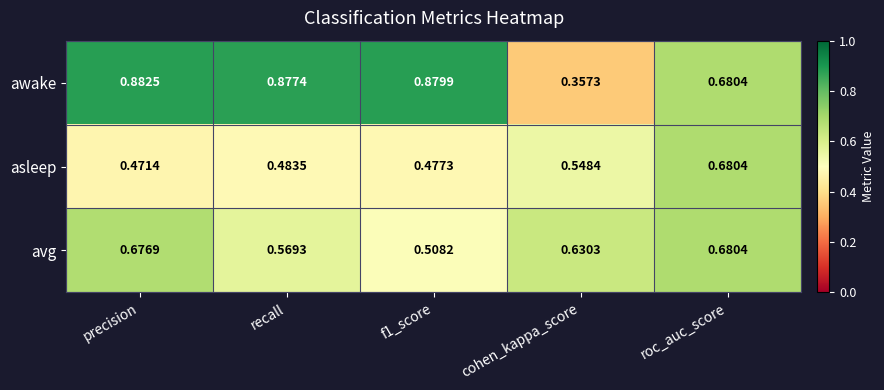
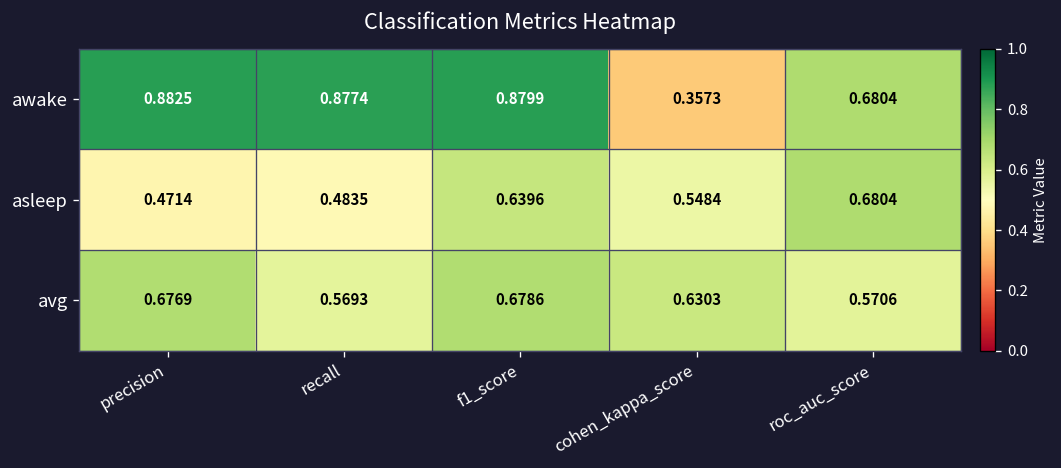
asleep, f1_score: 0.4773 -> 0.6396
avg, f1_score: 0.5082 -> 0.6786
avg, roc_auc_score: 0.6804 -> 0.5706
